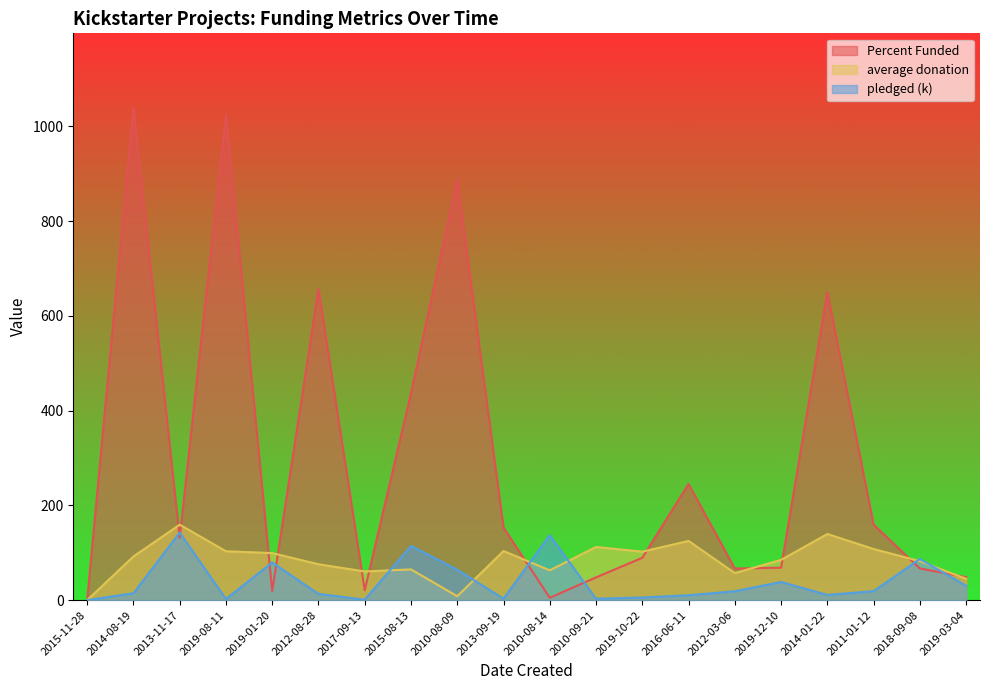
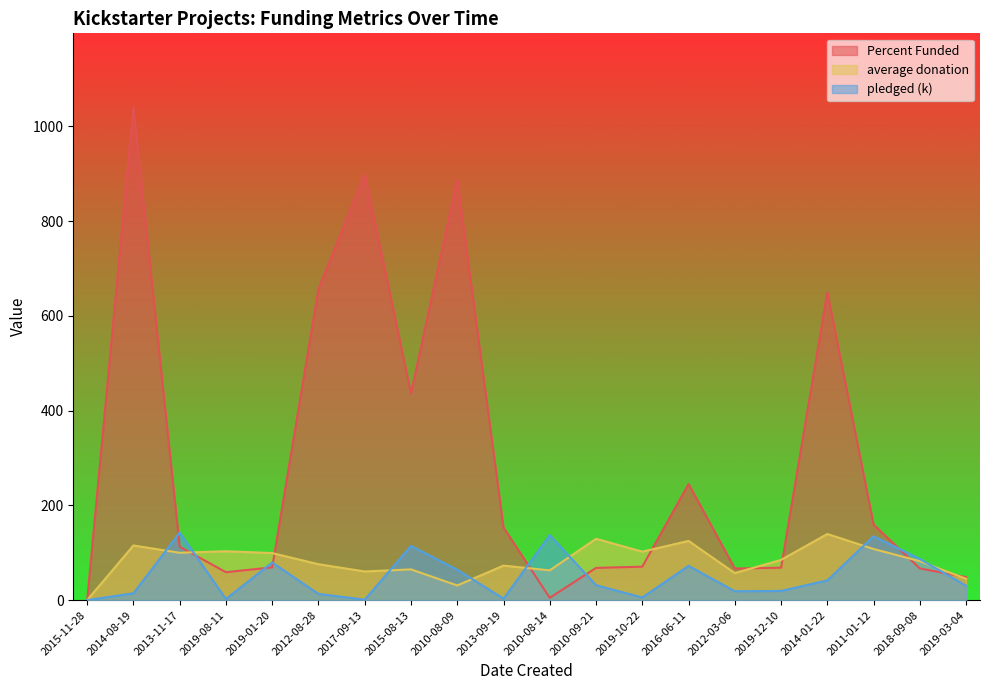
average donation, 2014-08-19: 90 -> 120
Percent Funded, 2013-11-17: 130 -> 110
average donation, 2013-11-17: 160 -> 100
Percent Funded, 2019-08-11: 1030 -> 60
Percent Funded, 2019-01-20: 20 -> 70
Percent Funded, 2017-09-13: 20 -> 900
average donation, 2010-08-09: 10 -> 30
average donation, 2013-09-19: 100 -> 70
Percent Funded, 2010-09-21: 50 -> 70
average donation, 2010-09-21: 110 -> 130
pledged (k), 2010-09-21: 0 -> 30
Percent Funded, 2019-10-22: 90 -> 70
pledged (k), 2016-06-11: 10 -> 70
pledged (k), 2019-12-10: 40 -> 20
pledged (k), 2014-01-22: 10 -> 40
pledged (k), 2011-01-12: 20 -> 130
